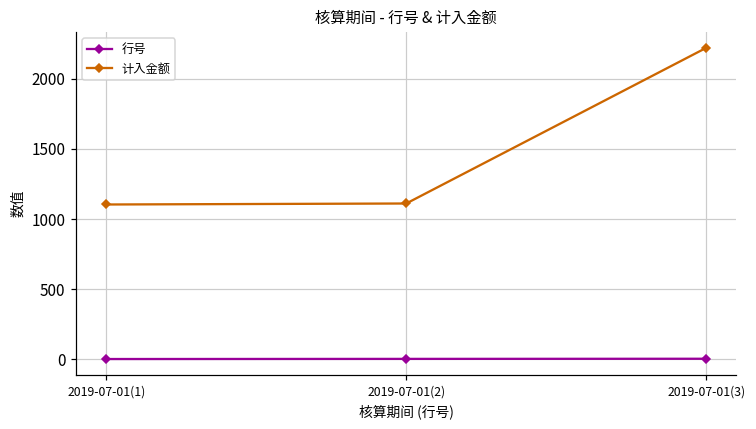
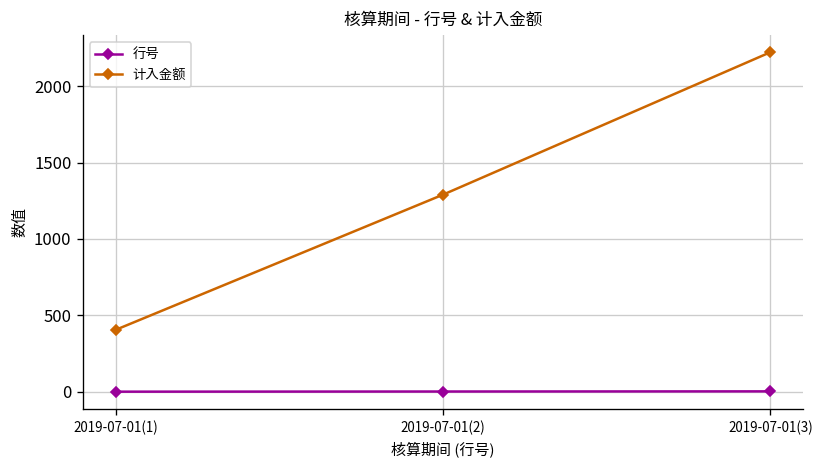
计入金额, 2019-07-01(1): 1100 -> 410
计入金额, 2019-07-01(2): 1110 -> 1290
